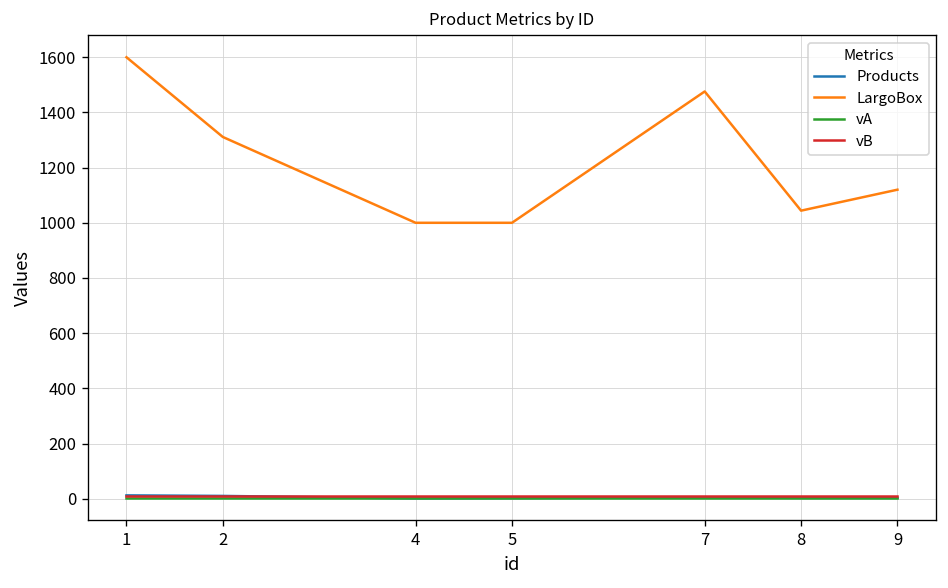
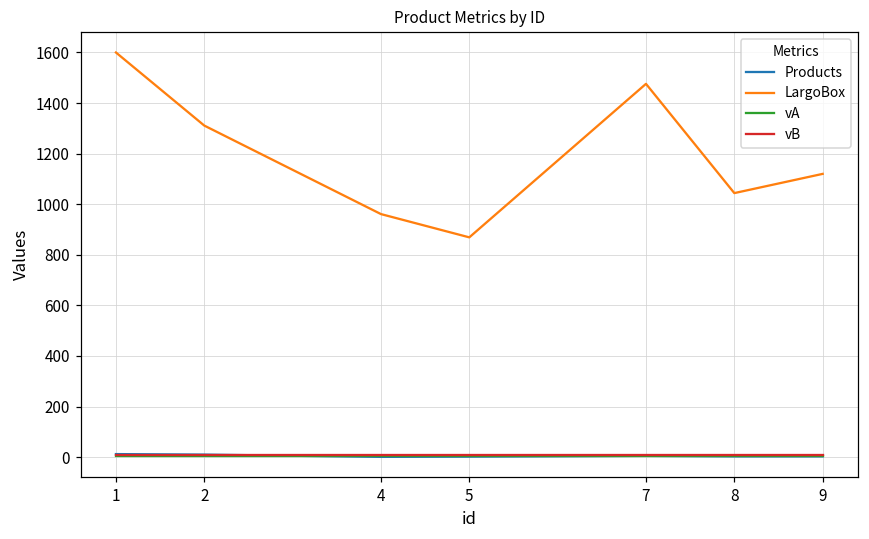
LargoBox, 4: 1000 -> 960
LargoBox, 5: 1000 -> 870
